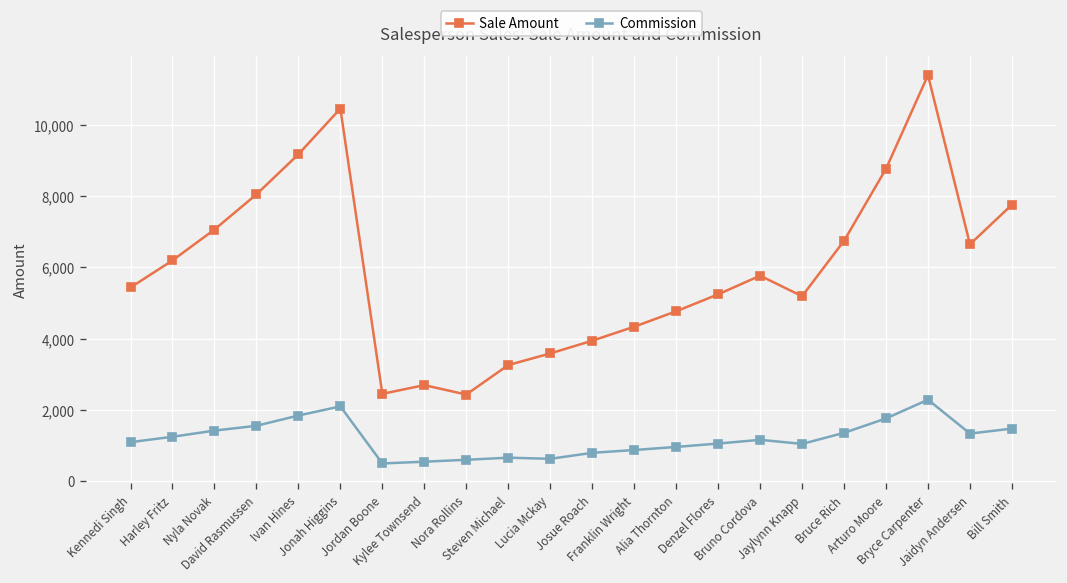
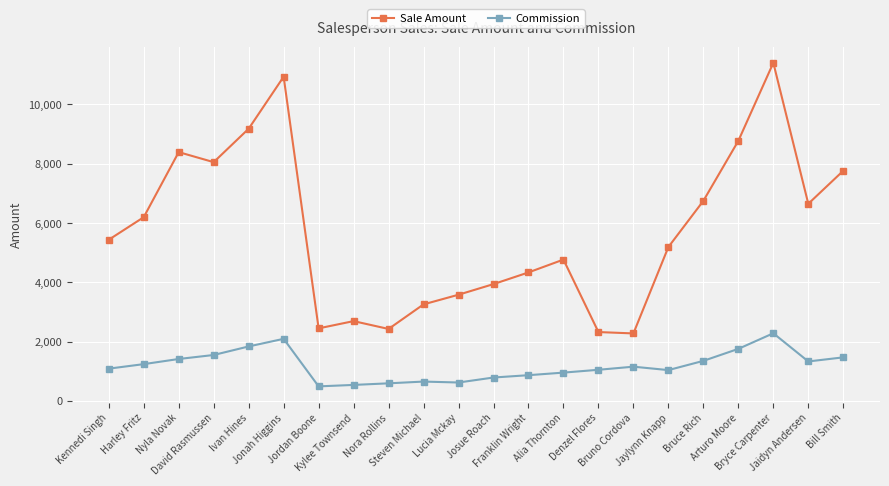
Sale Amount, Nyla Novak: 7,100 -> 8,400
Sale Amount, Jonah Higgins: 10,500 -> 10,900
Sale Amount, Denzel Flores: 5,200 -> 2,300
Sale Amount, Bruno Cordova: 5,800 -> 2,300
